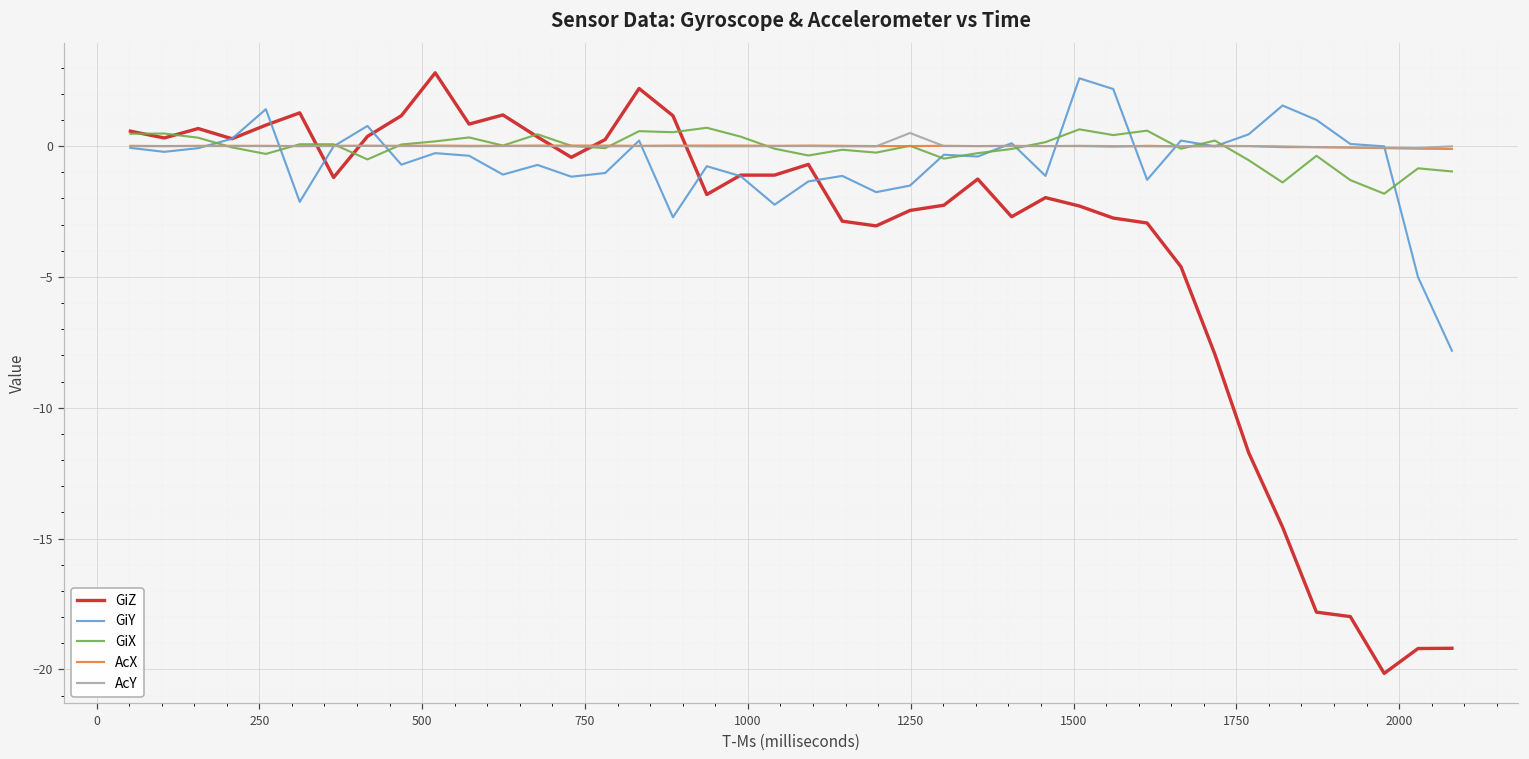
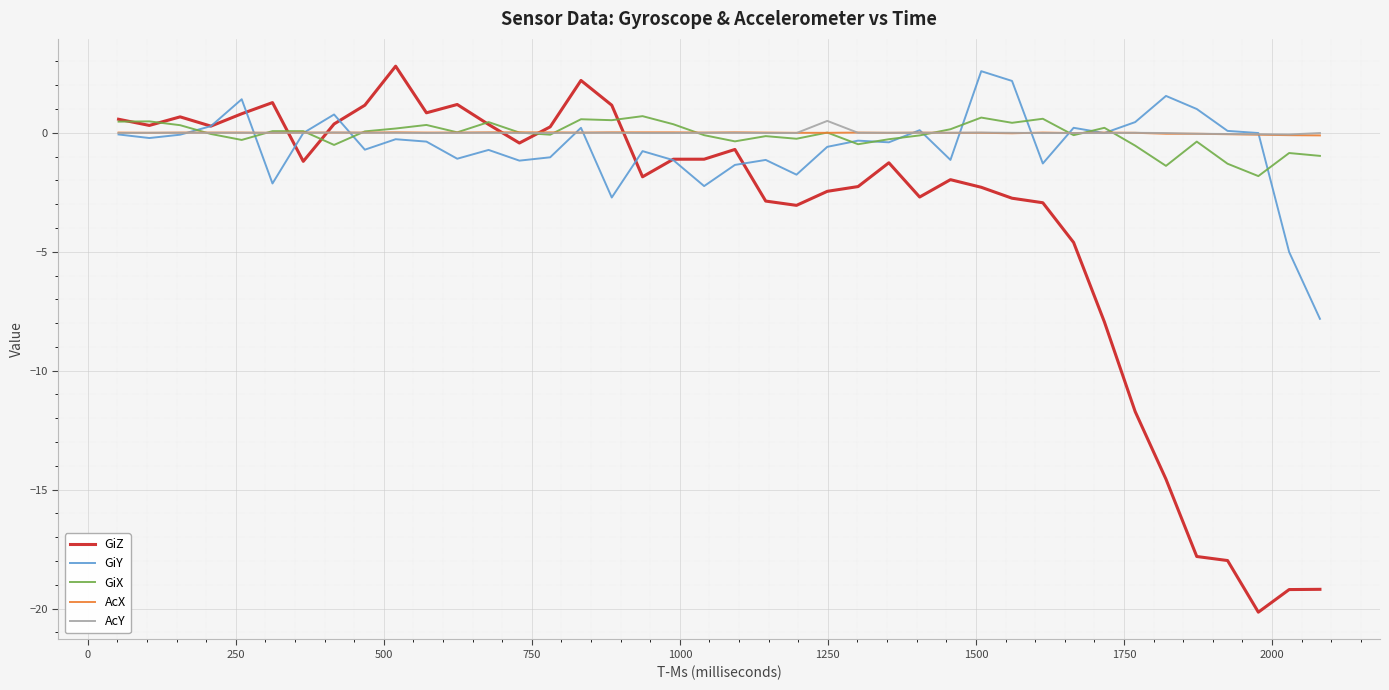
GiY, 1250: -1.5 -> -0.6
